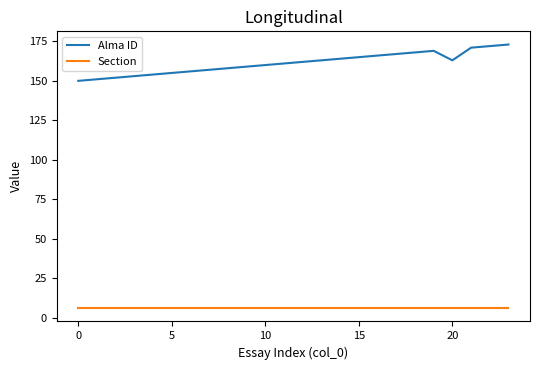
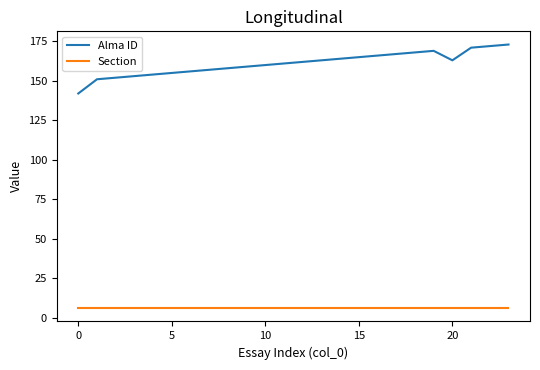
Alma ID, 0: 150 -> 142
